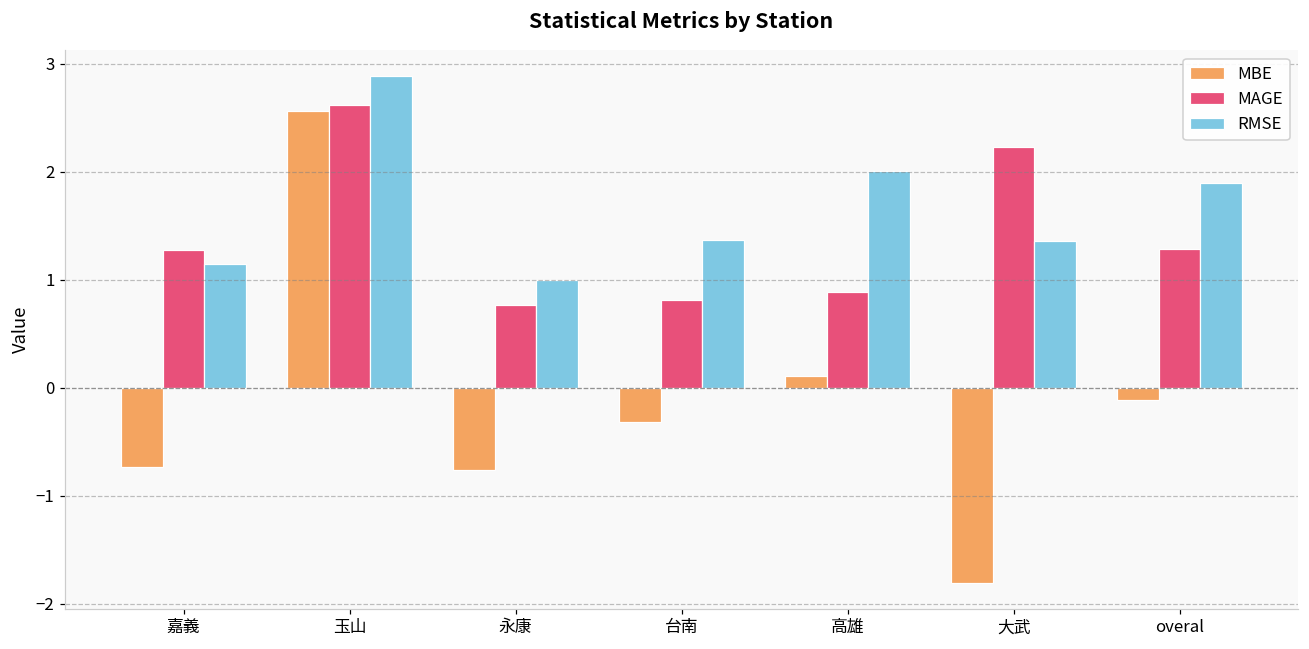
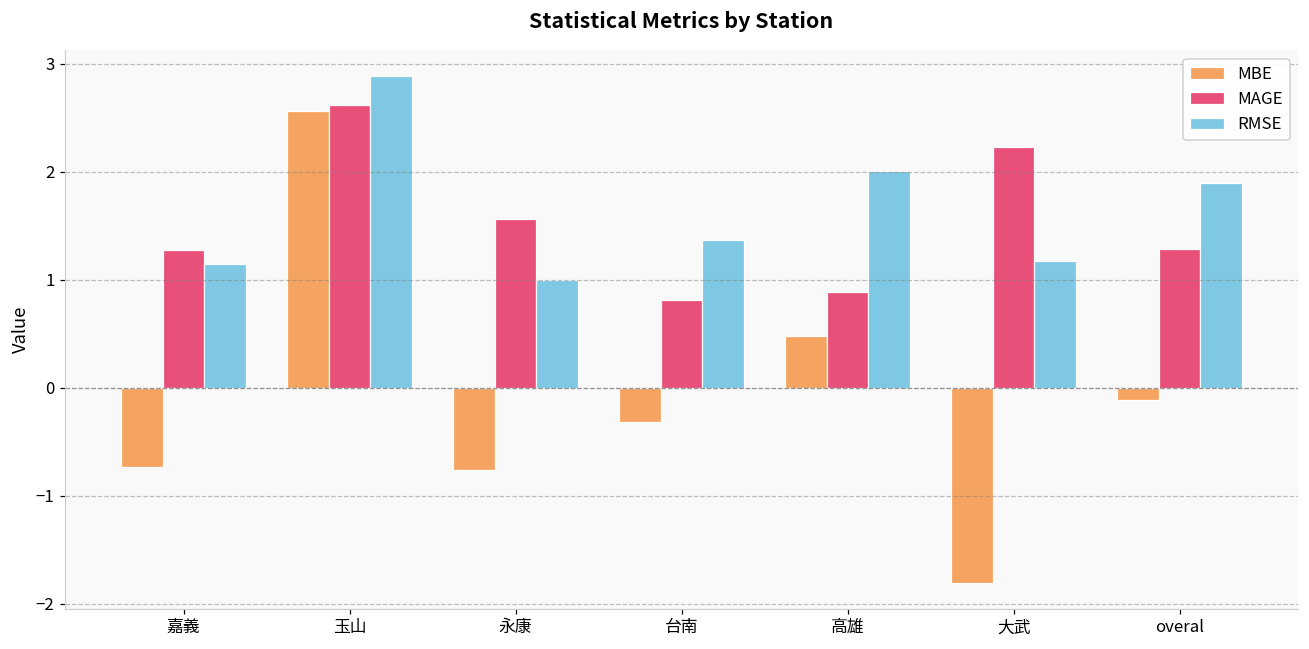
MAGE, 永康: 0.8 -> 1.6
MBE, 高雄: 0.1 -> 0.5
RMSE, 大武: 1.4 -> 1.2
